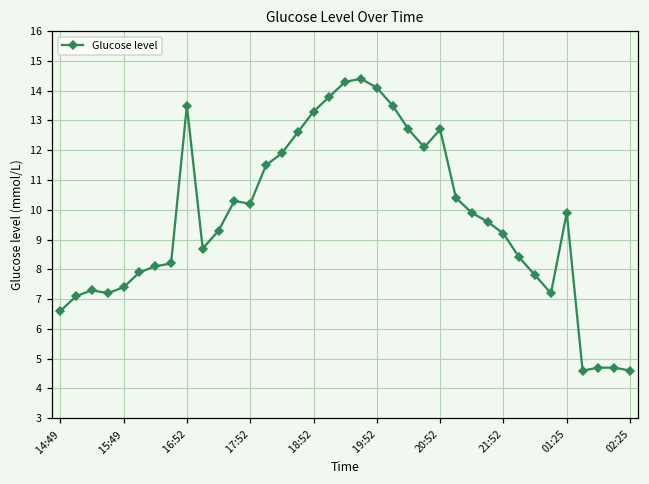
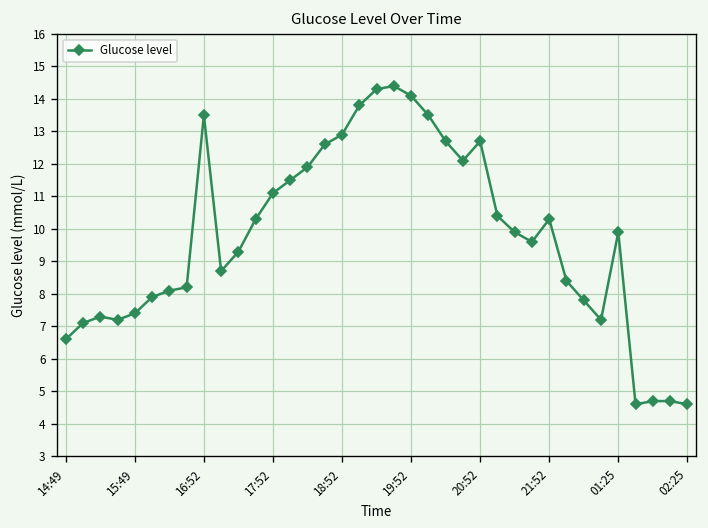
17:52: 10.2 -> 11.1
18:52: 13.3 -> 12.9
21:52: 9.2 -> 10.3
